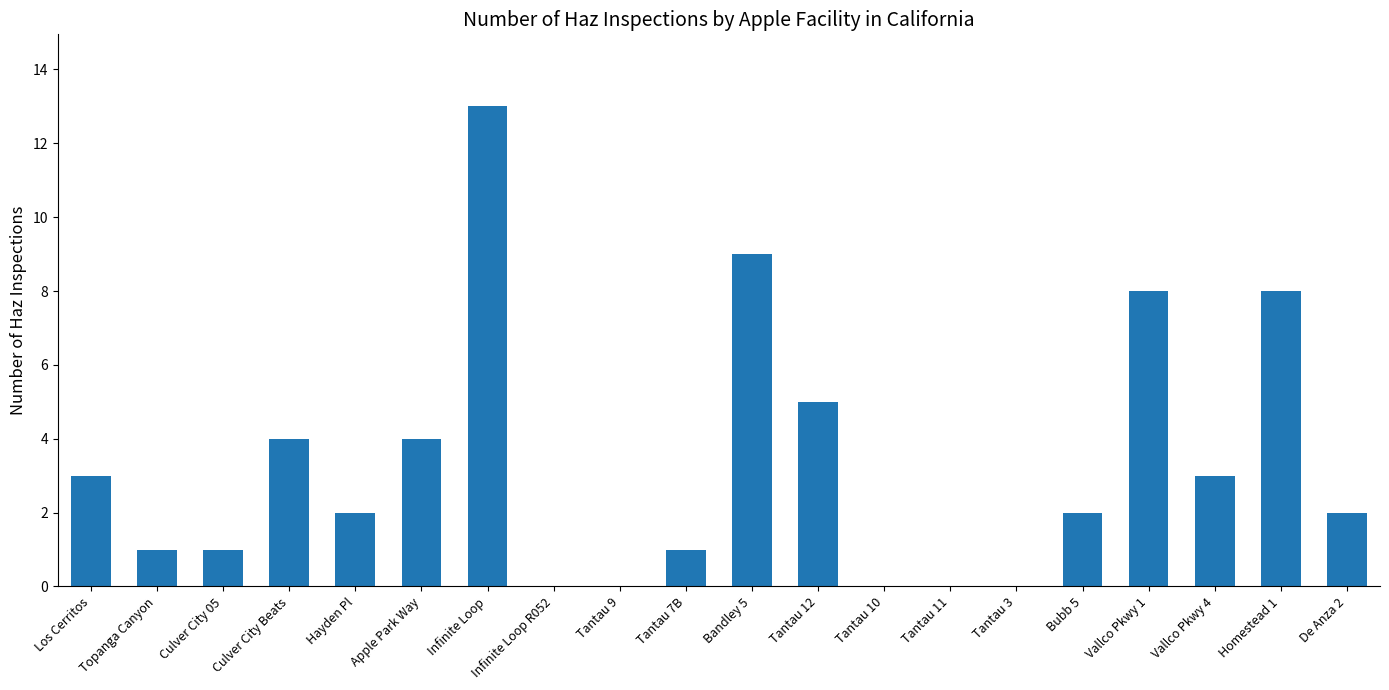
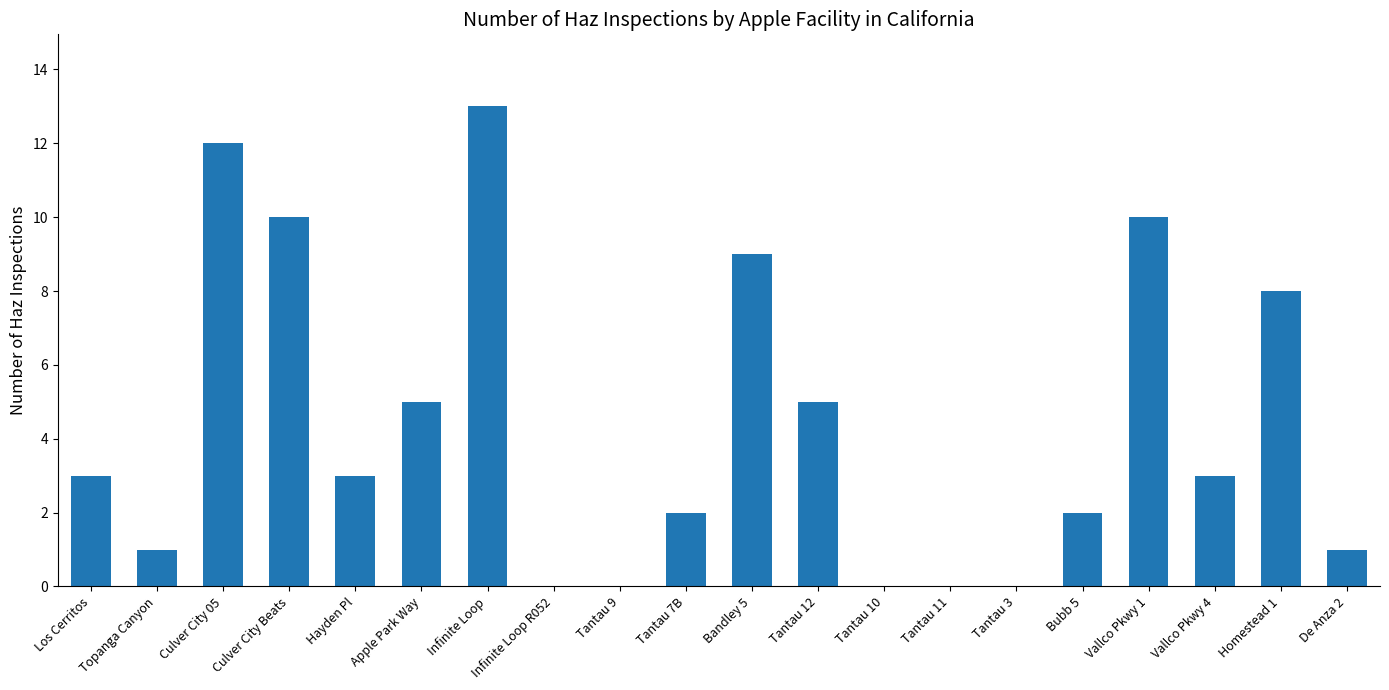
Culver City 05: 1 -> 12
Culver City Beats: 4 -> 10
Hayden Pl: 2 -> 3
Apple Park Way: 4 -> 5
Tantau 7B: 1 -> 2
Vallco Pkwy 1: 8 -> 10
De Anza 2: 2 -> 1
